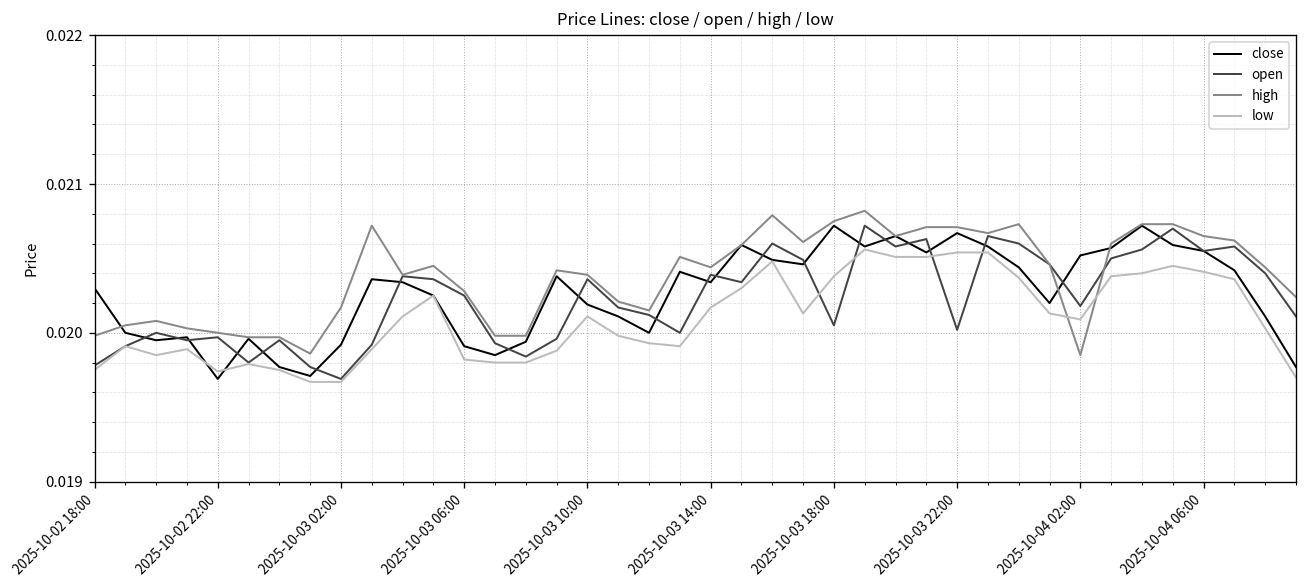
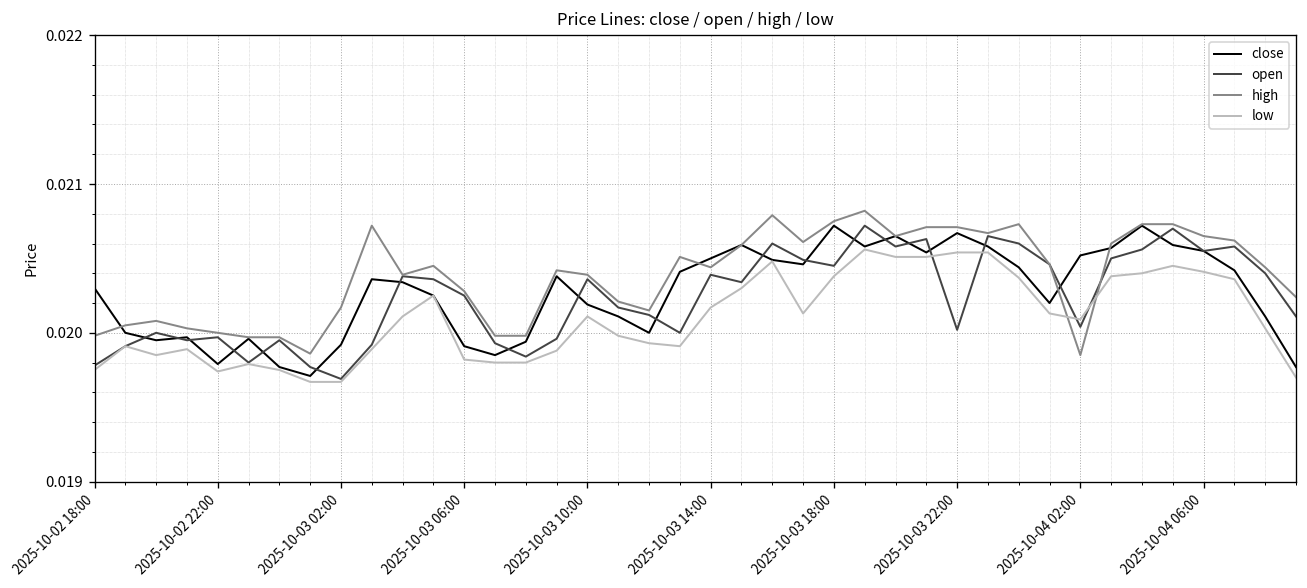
close, 2025-10-02 22:00: 0.01969 -> 0.01979
close, 2025-10-03 14:00: 0.02034 -> 0.02050
open, 2025-10-03 18:00: 0.02005 -> 0.02045
open, 2025-10-04 02:00: 0.02018 -> 0.02004
